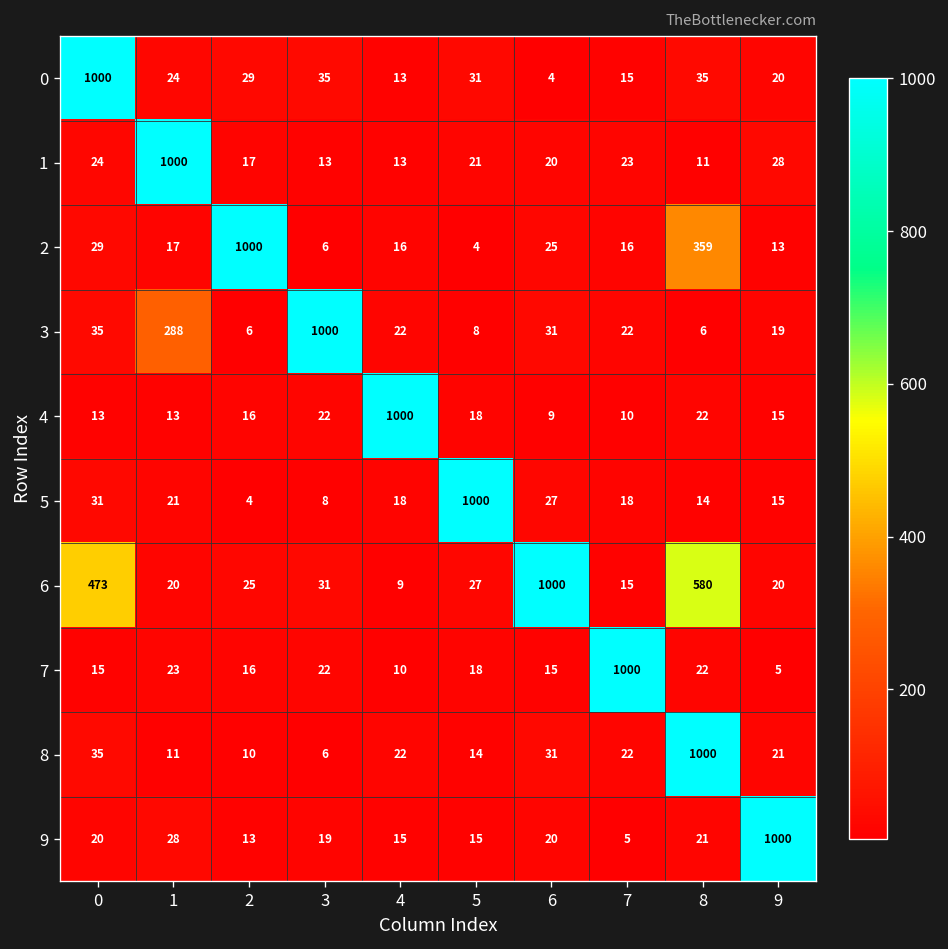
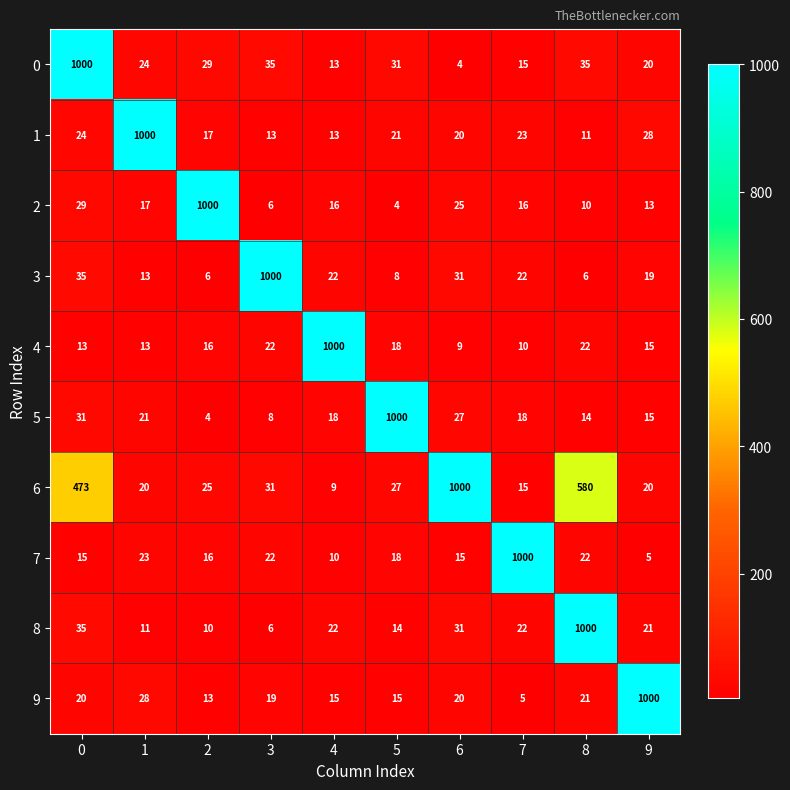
2, 8: 359 -> 10
3, 1: 288 -> 13
